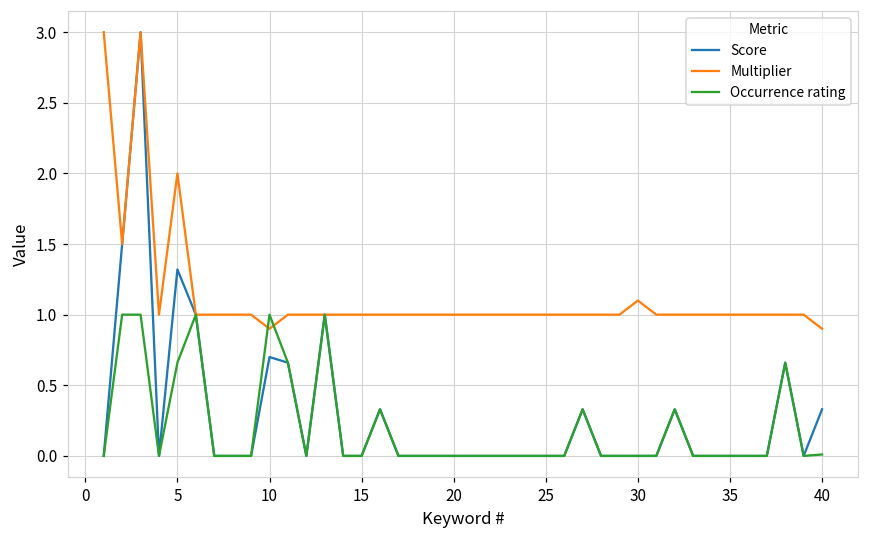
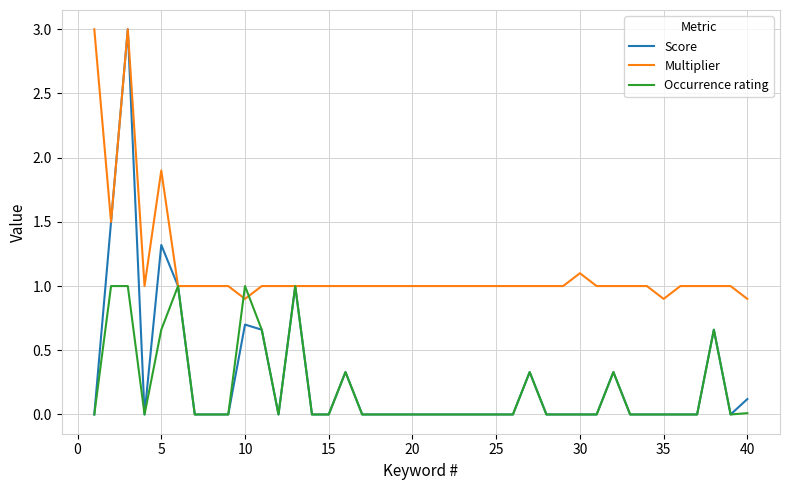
Multiplier, 5: 2.0 -> 1.9
Multiplier, 35: 1.0 -> 0.9
Score, 40: 0.33 -> 0.12
